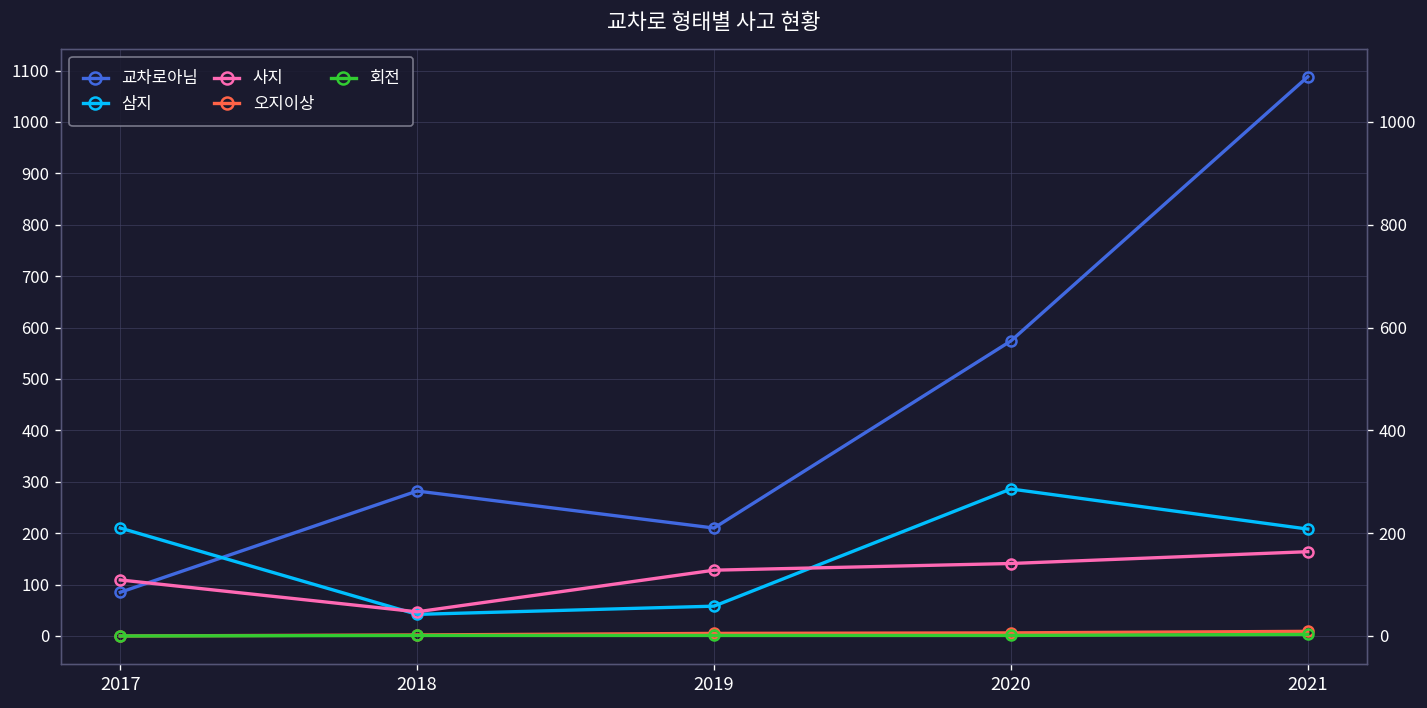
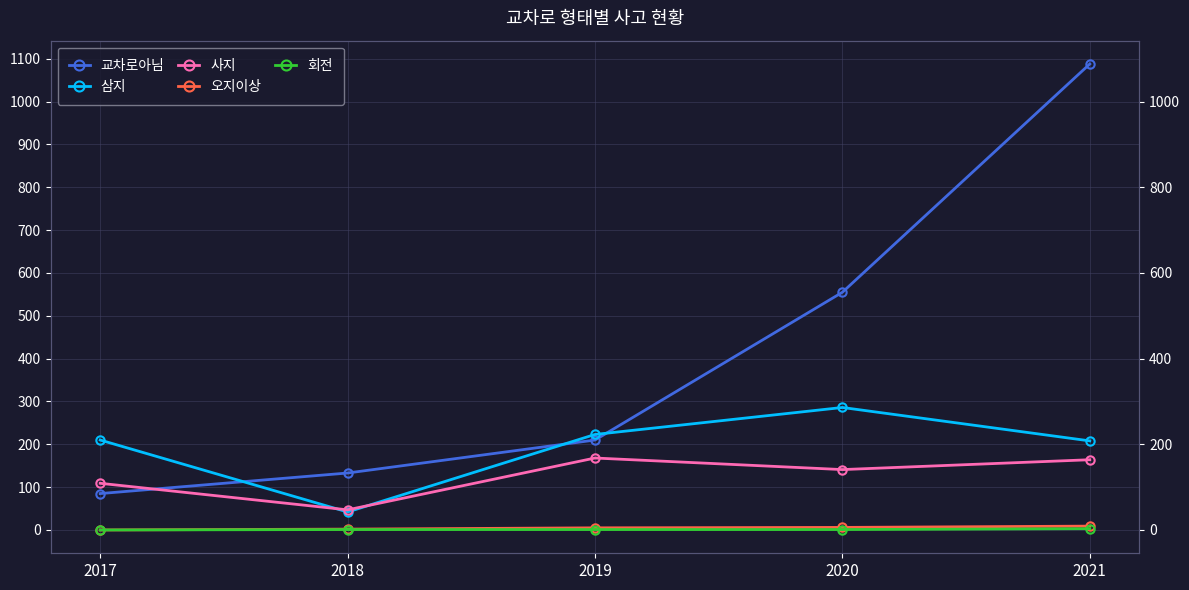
교차로아님, 2018: 280 -> 130
삼지, 2019: 60 -> 220
사지, 2019: 130 -> 170
교차로아님, 2020: 570 -> 560
